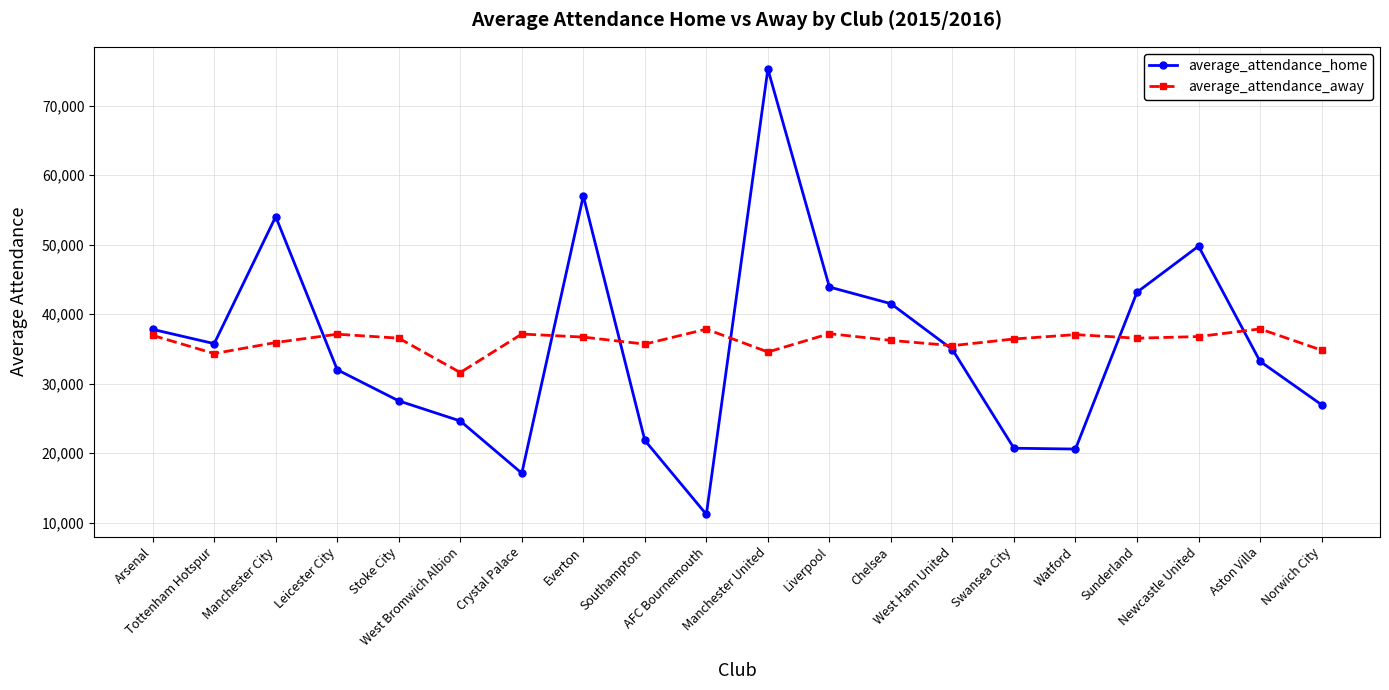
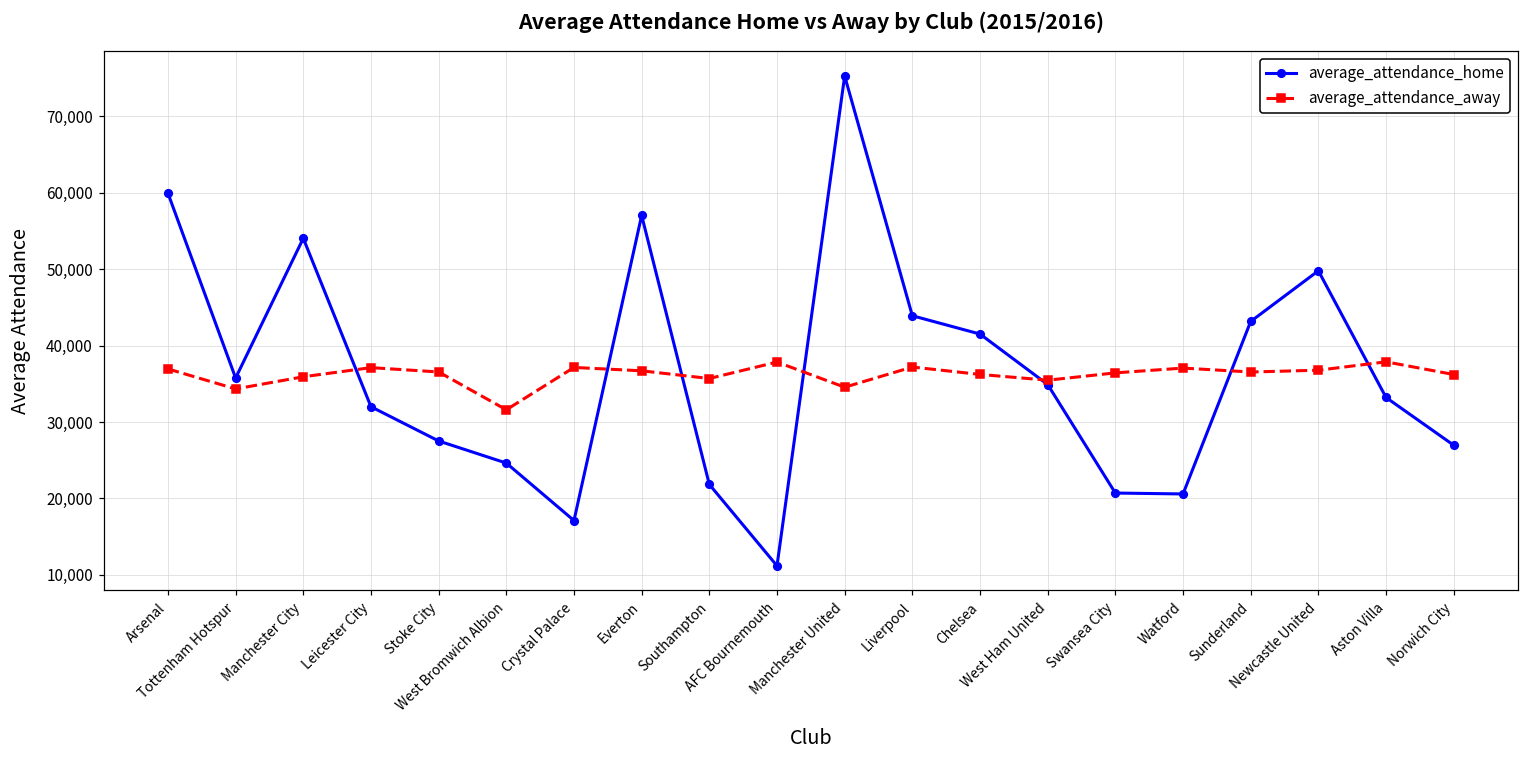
average_attendance_home, Arsenal: 38,000 -> 60,000
average_attendance_away, Norwich City: 35,000 -> 36,000
